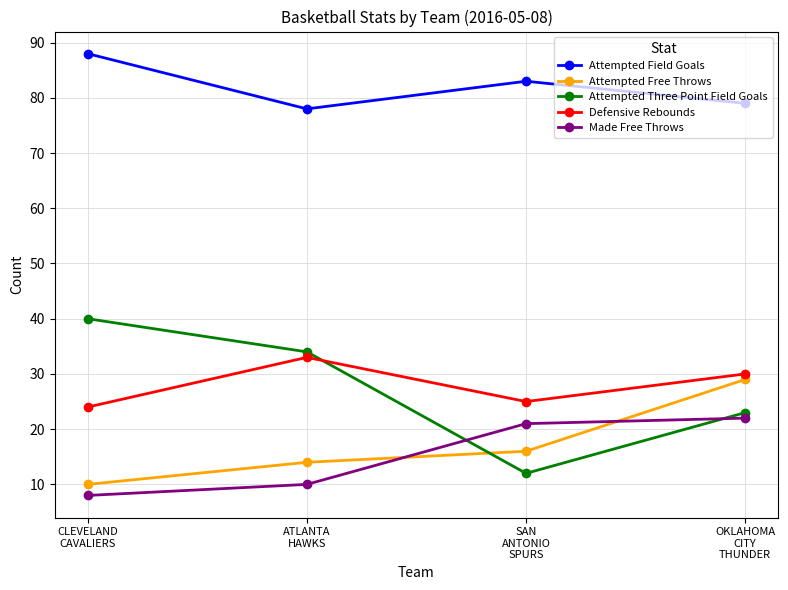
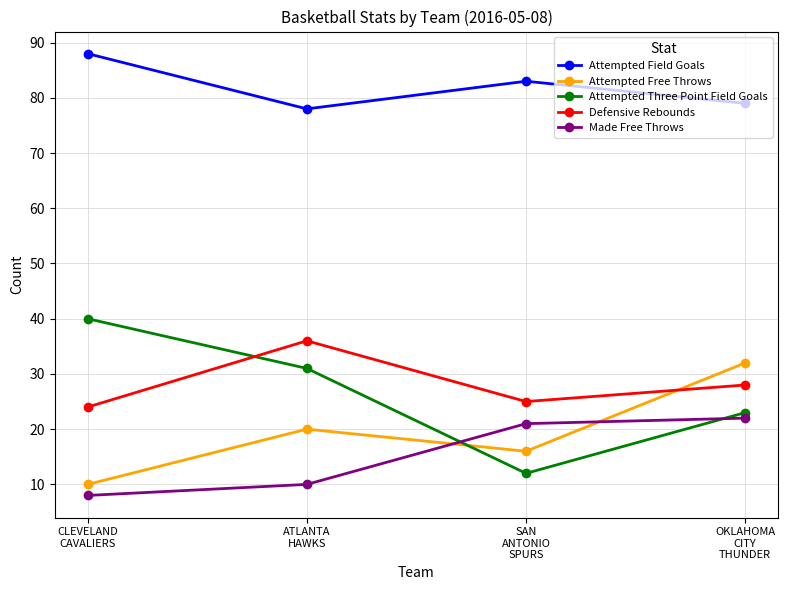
Attempted Free Throws, ATLANTA HAWKS: 14 -> 20
Attempted Three Point Field Goals, ATLANTA HAWKS: 34 -> 31
Defensive Rebounds, ATLANTA HAWKS: 33 -> 36
Attempted Free Throws, OKLAHOMA CITY THUNDER: 29 -> 32
Defensive Rebounds, OKLAHOMA CITY THUNDER: 30 -> 28
